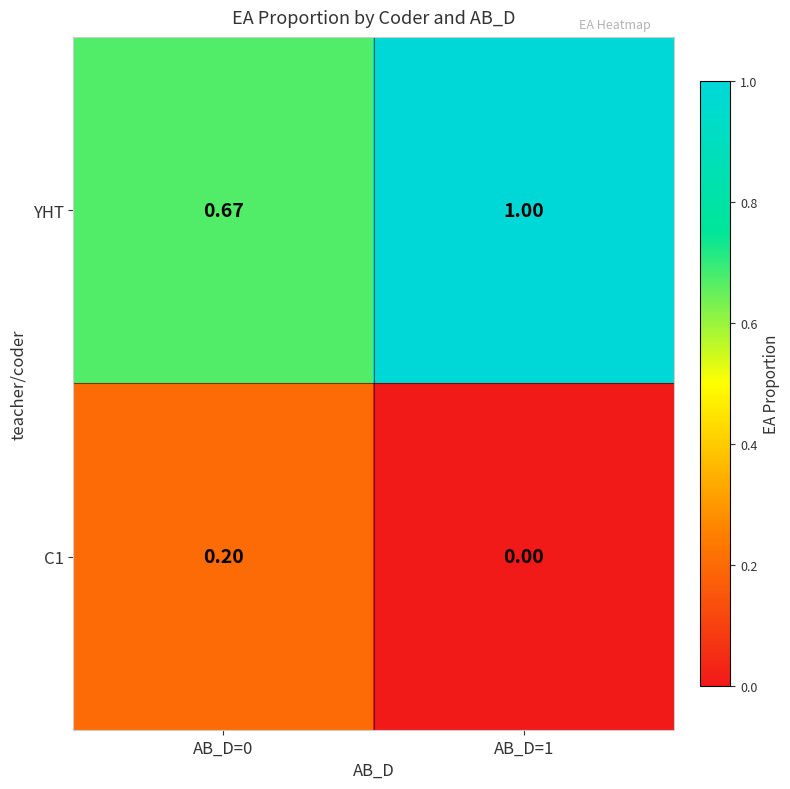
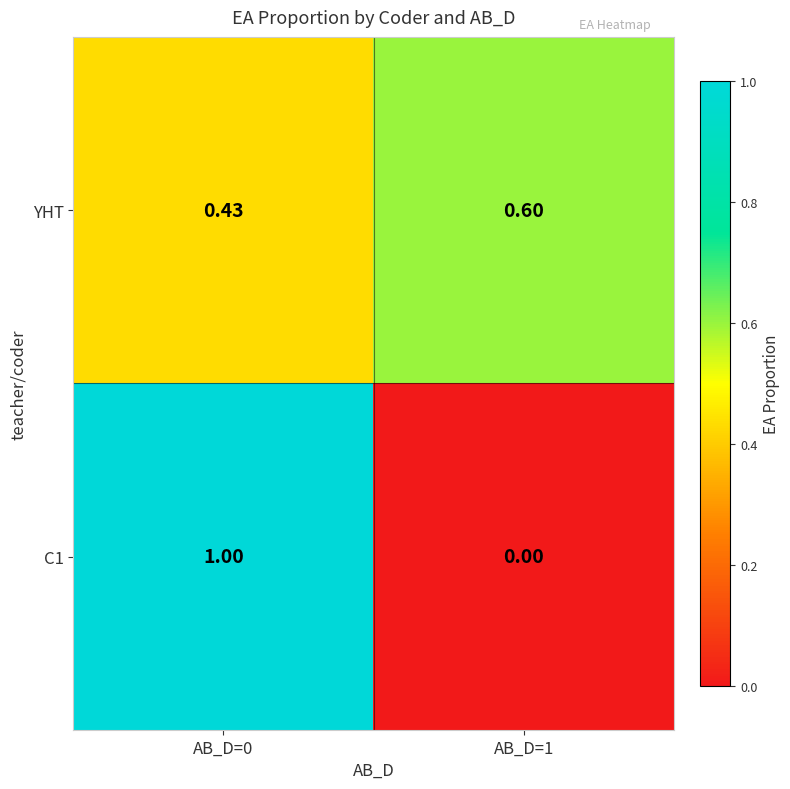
YHT, AB_D=0: 0.67 -> 0.43
YHT, AB_D=1: 1.00 -> 0.60
C1, AB_D=0: 0.20 -> 1.00
